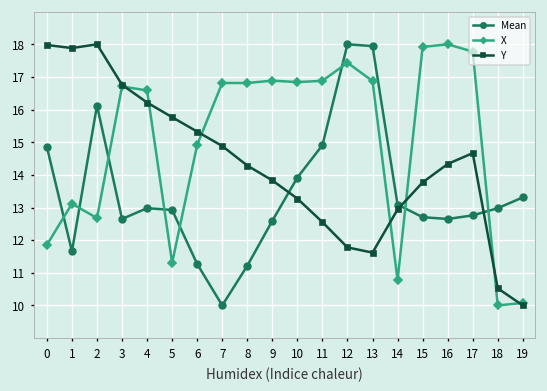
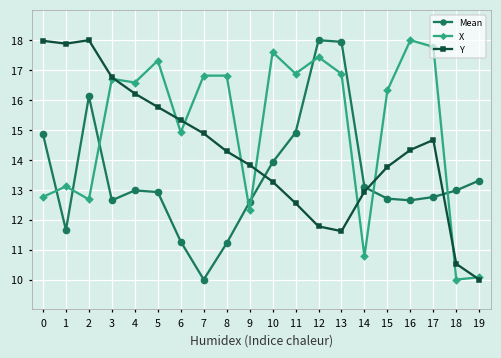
X, 0: 11.9 -> 12.8
X, 5: 11.3 -> 17.3
X, 9: 16.9 -> 12.3
X, 10: 16.8 -> 17.6
X, 15: 17.9 -> 16.3
